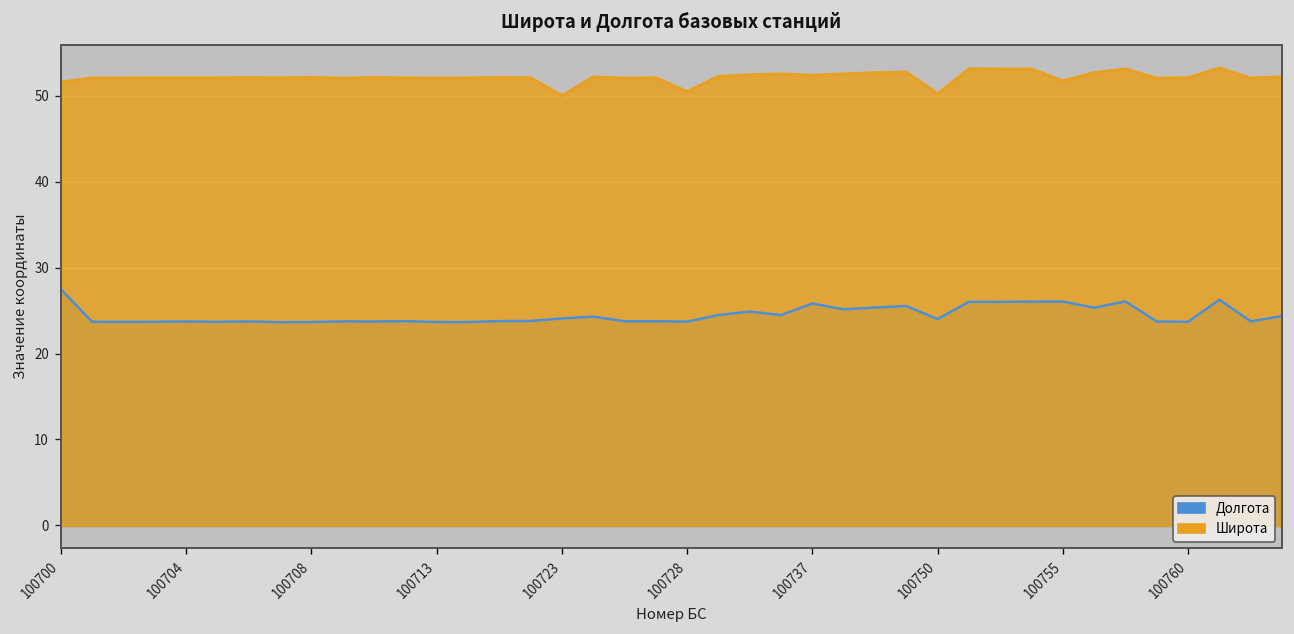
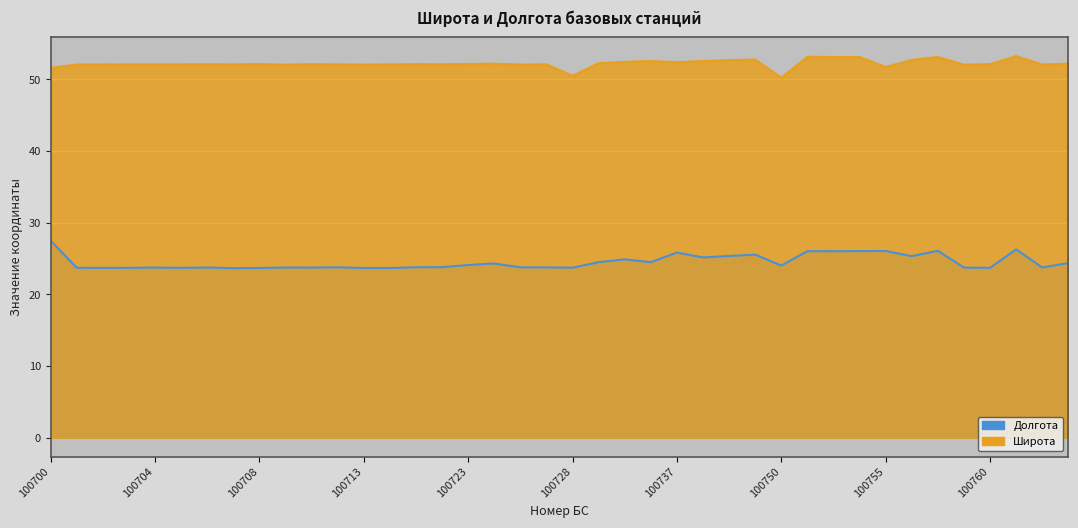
Широта, 100723: 50 -> 52
